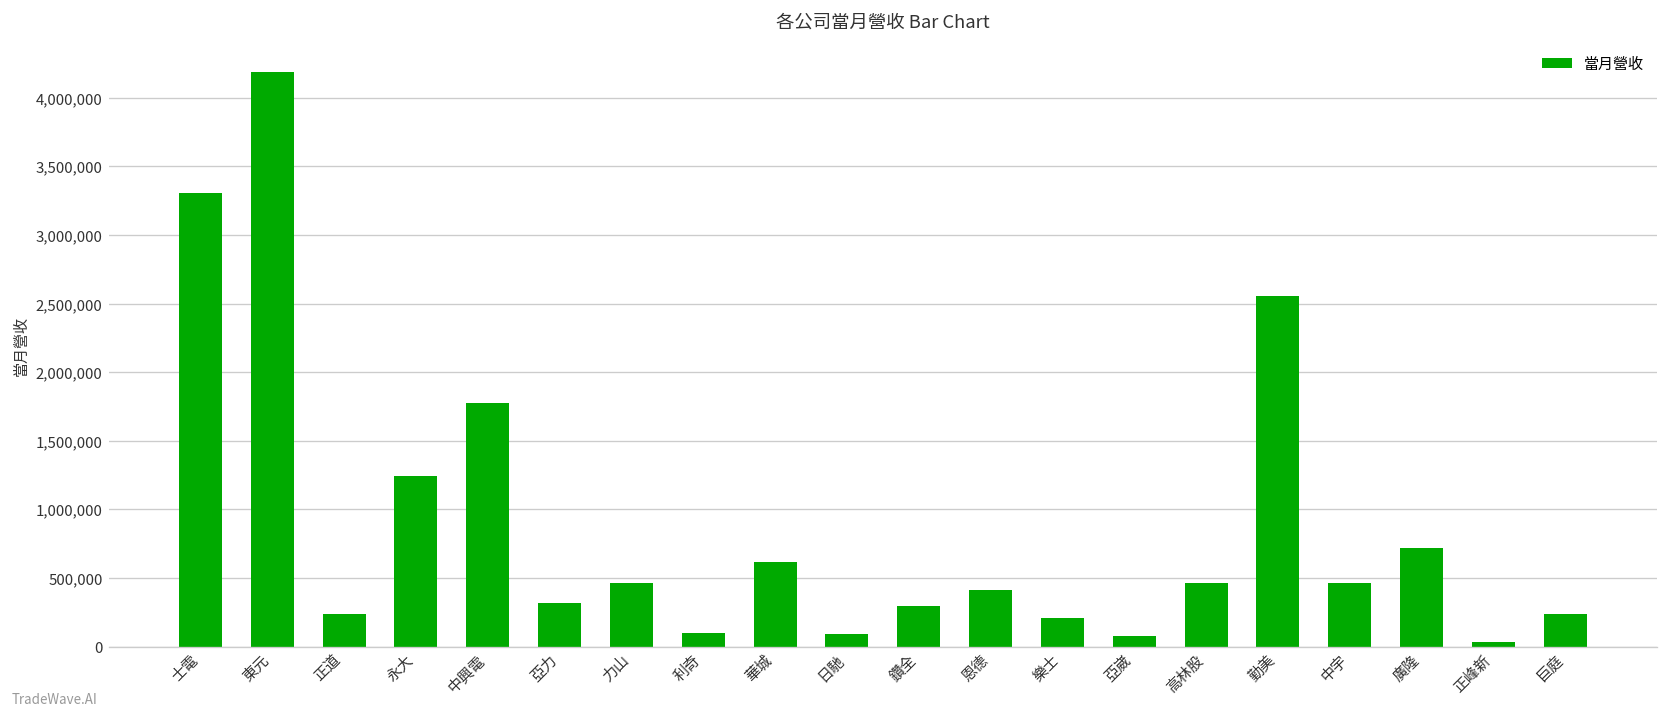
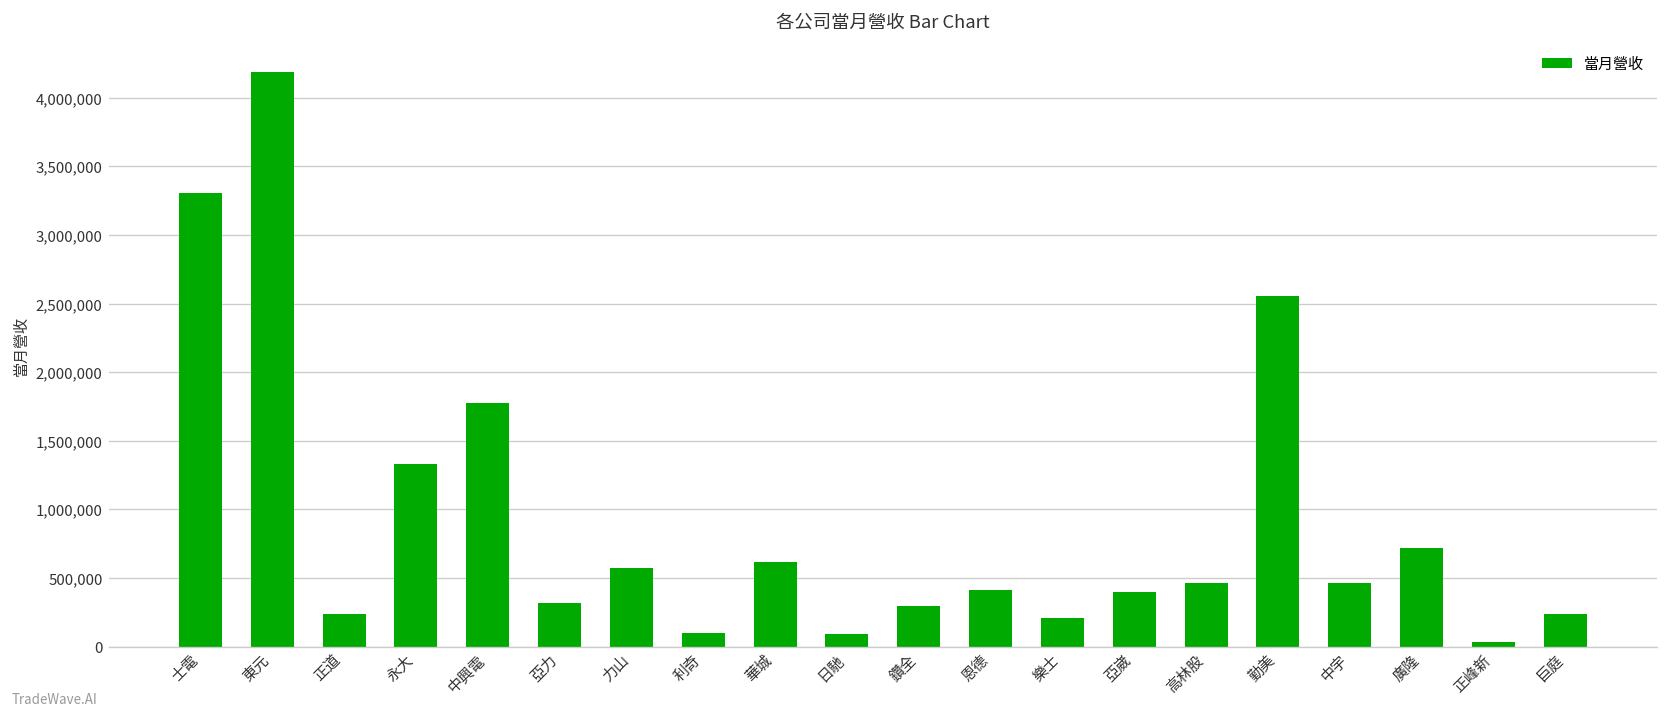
永大: 1,240,000 -> 1,330,000
力山: 470,000 -> 570,000
亞崴: 80,000 -> 400,000
